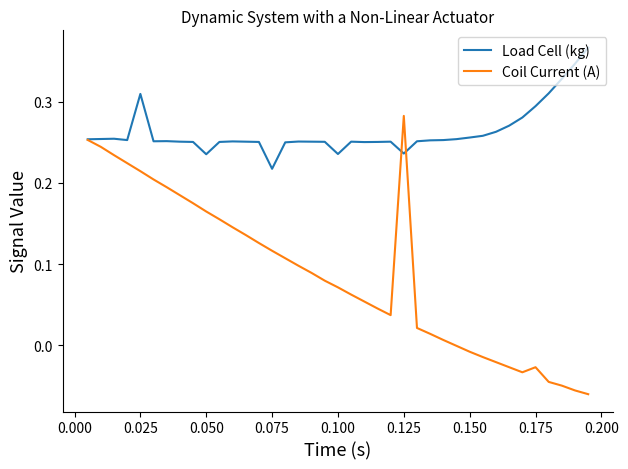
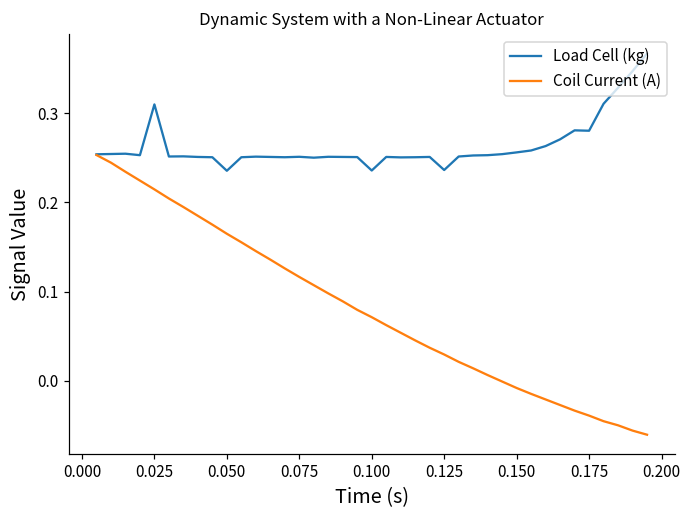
Load Cell (kg), 0.075: 0.22 -> 0.25
Coil Current (A), 0.125: 0.28 -> 0.03
Load Cell (kg), 0.175: 0.29 -> 0.28
Coil Current (A), 0.175: -0.03 -> -0.04
